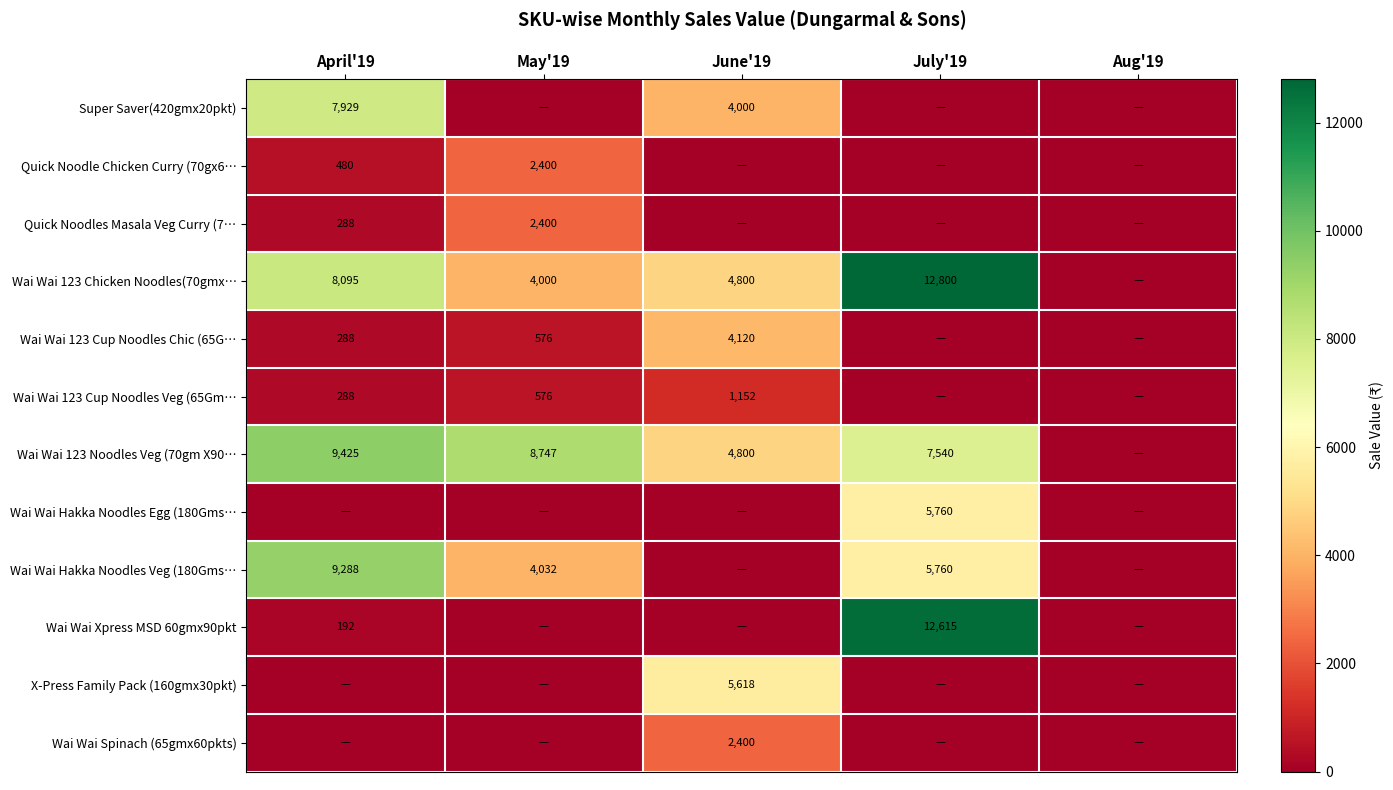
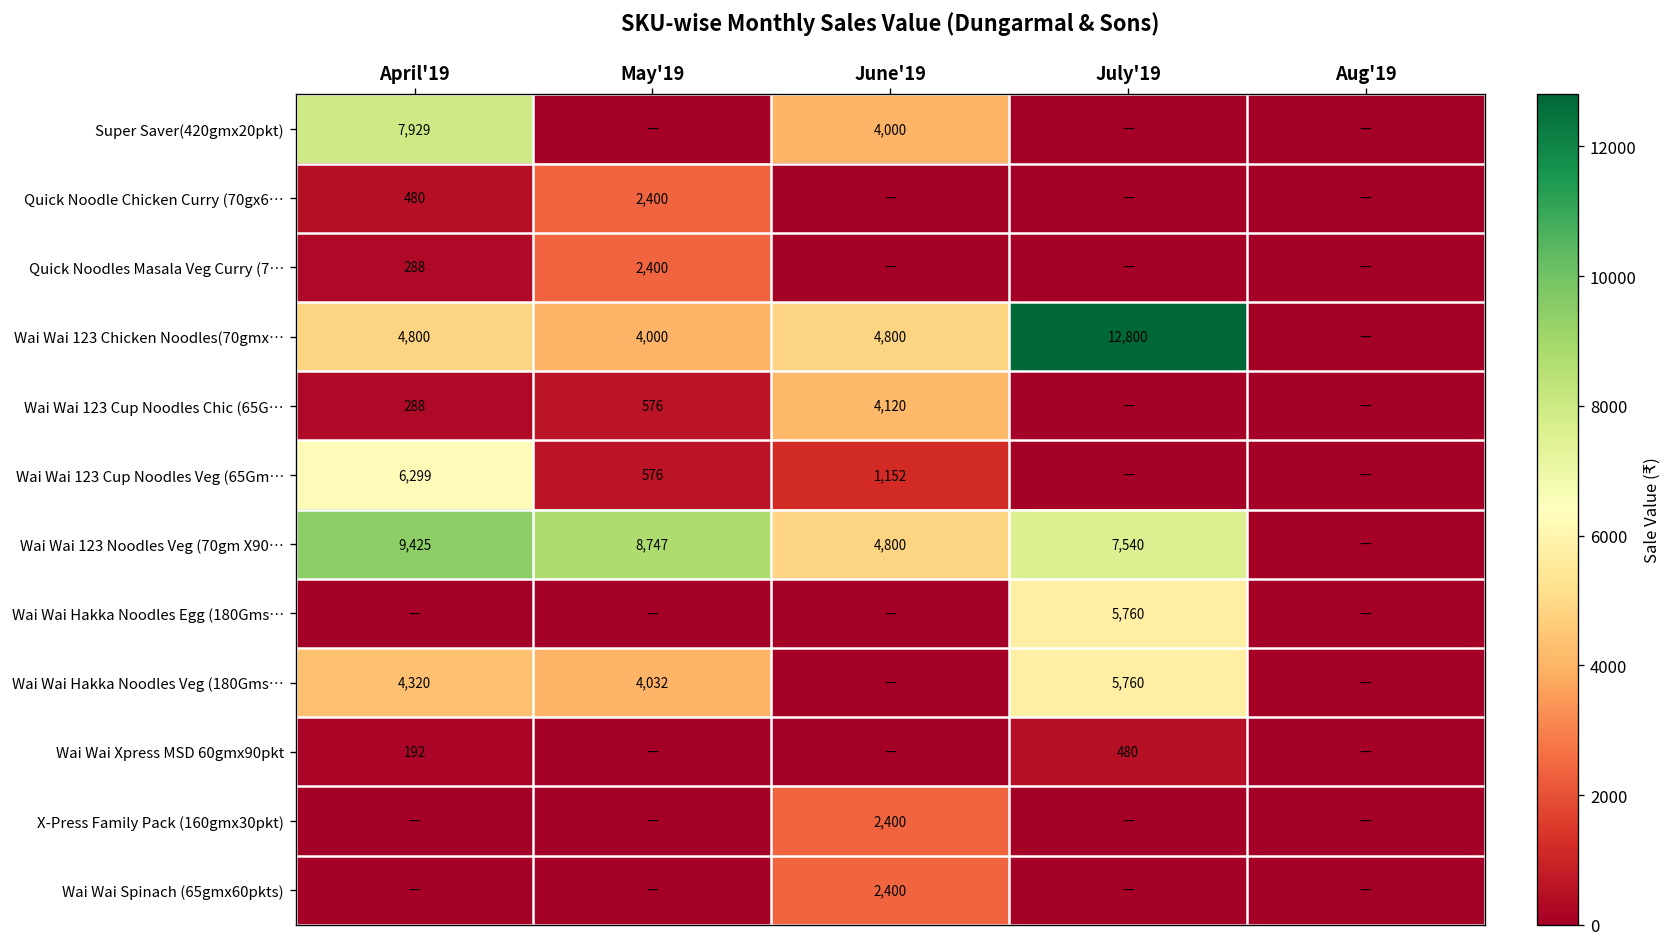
Wai Wai 123 Chicken Noodles(70gmx…, April'19: 8,095 -> 4,800
Wai Wai 123 Cup Noodles Veg (65Gm…, April'19: 288 -> 6,299
Wai Wai Hakka Noodles Veg (180Gms…, April'19: 9,288 -> 4,320
Wai Wai Xpress MSD 60gmx90pkt, July'19: 12,615 -> 480
X-Press Family Pack (160gmx30pkt), June'19: 5,618 -> 2,400
